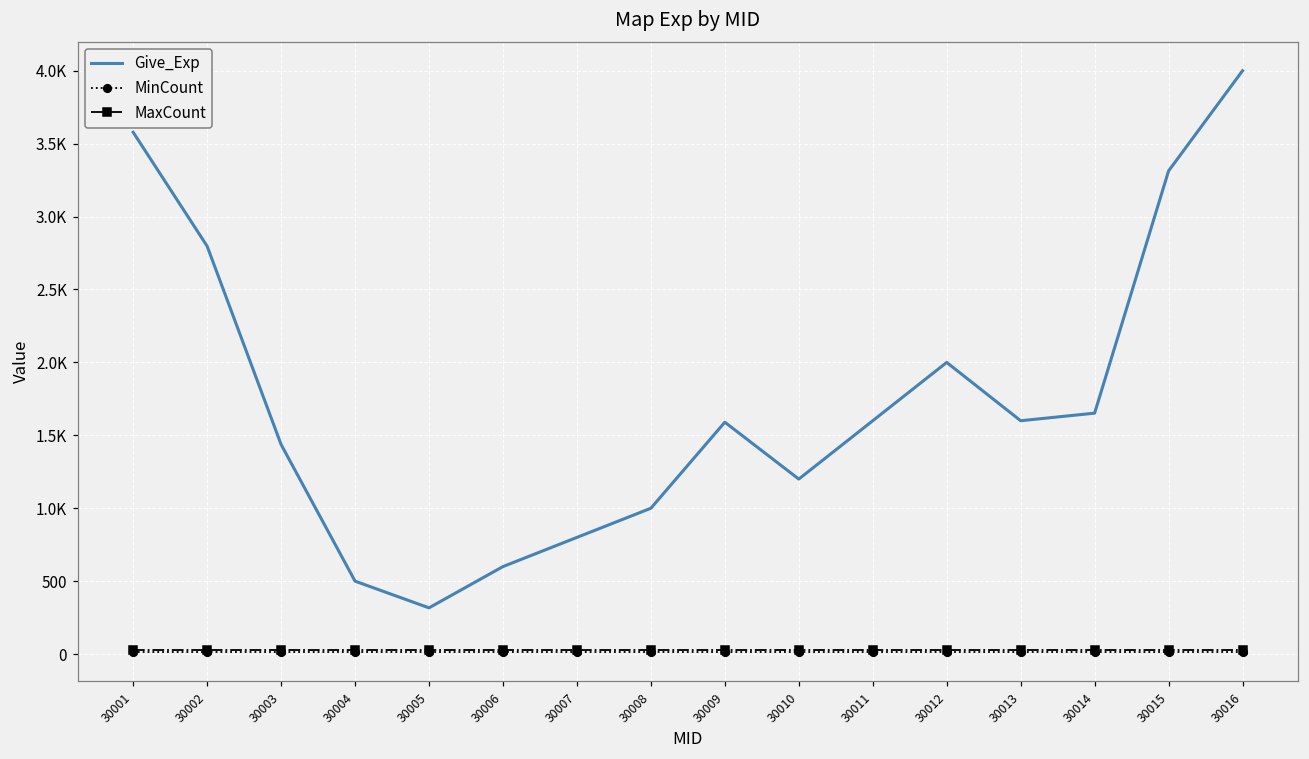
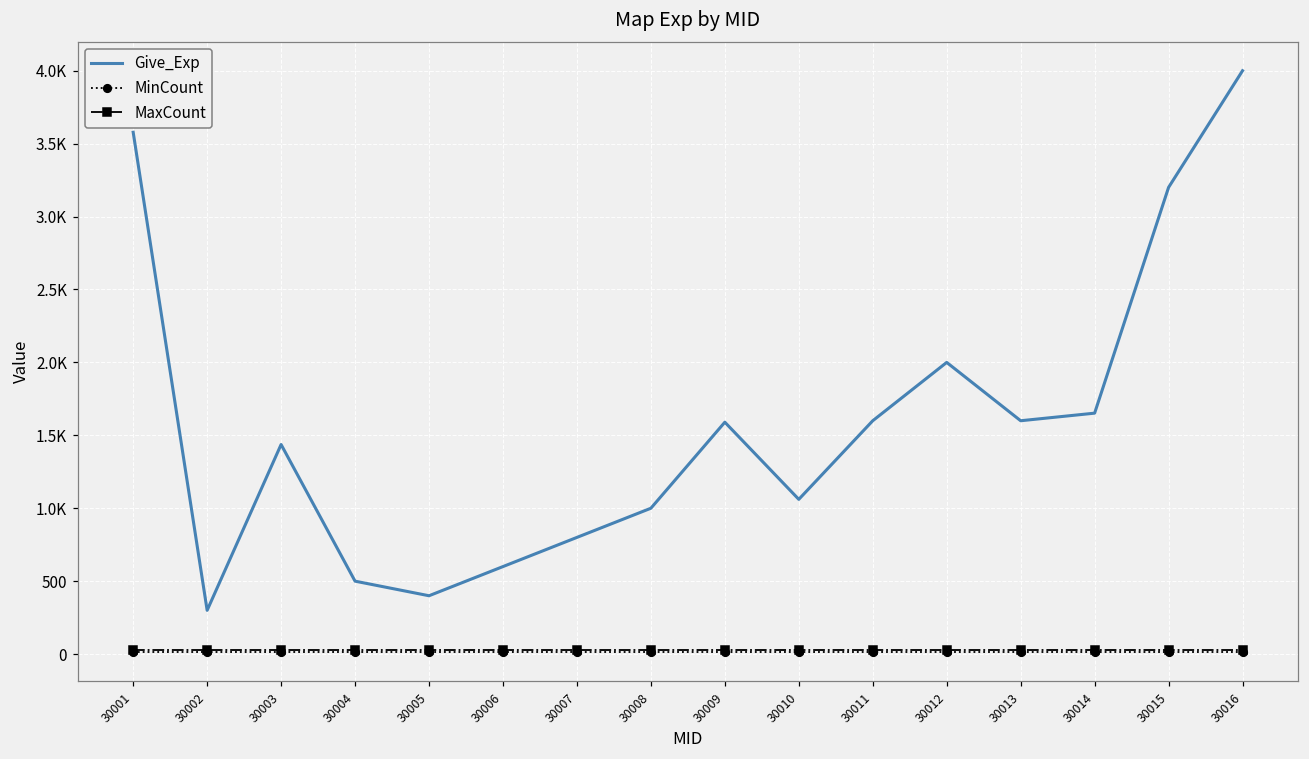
Give_Exp, 30002: 2800 -> 300
Give_Exp, 30005: 320 -> 400
Give_Exp, 30010: 1200 -> 1060
Give_Exp, 30015: 3310 -> 3200
